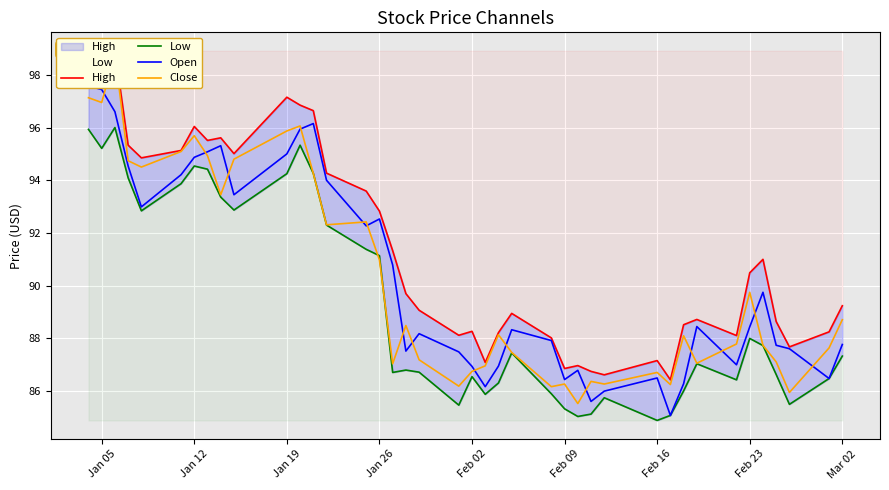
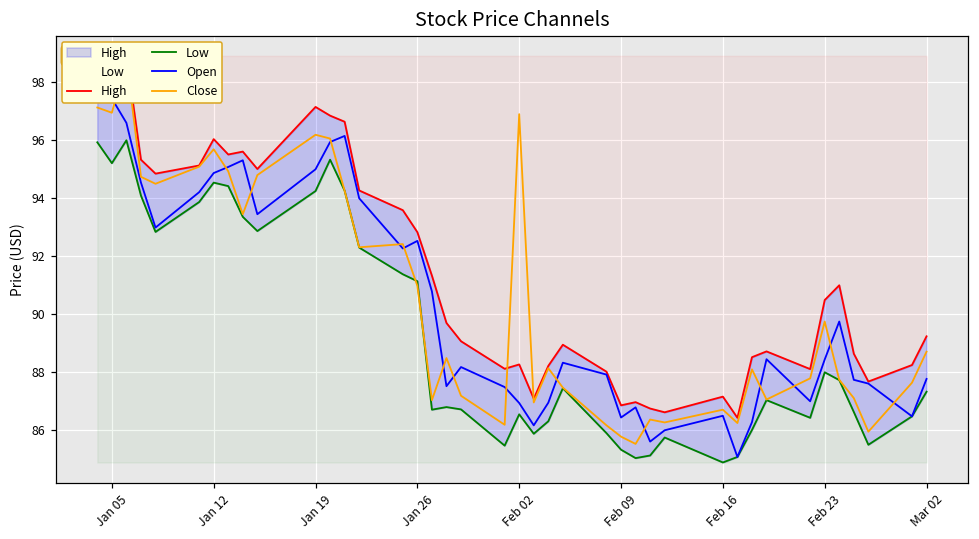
Close, Jan 19: 95.9 -> 96.2
Close, Feb 02: 86.8 -> 96.9
Close, Feb 09: 86.3 -> 85.8
